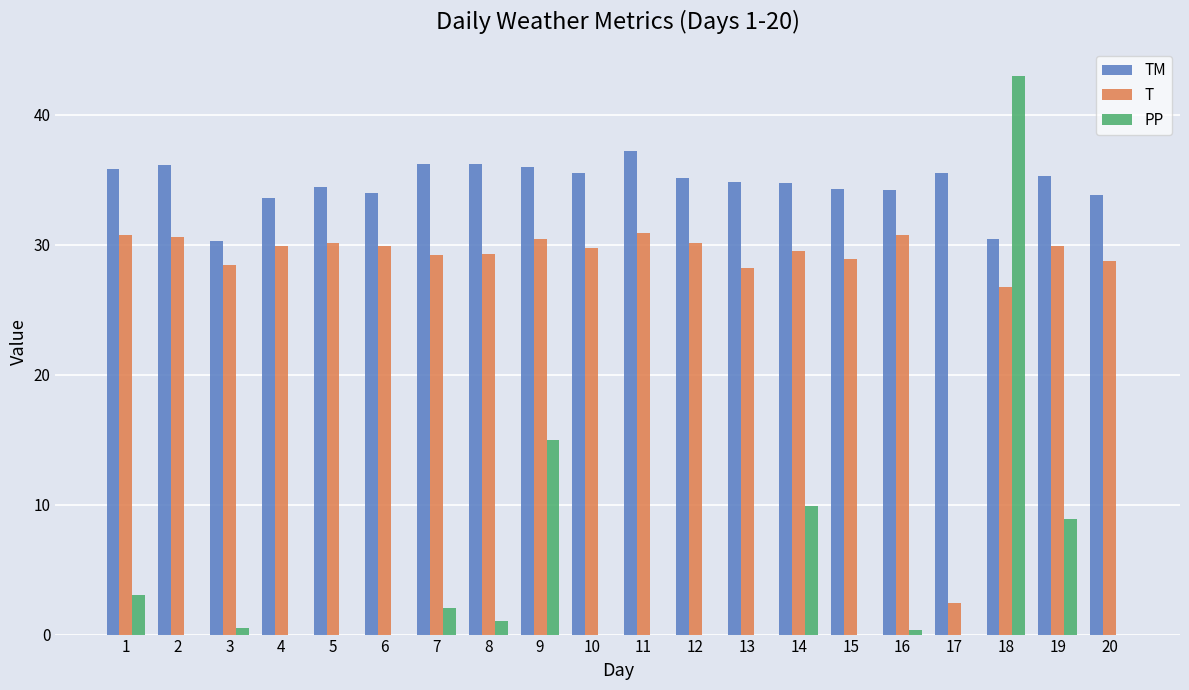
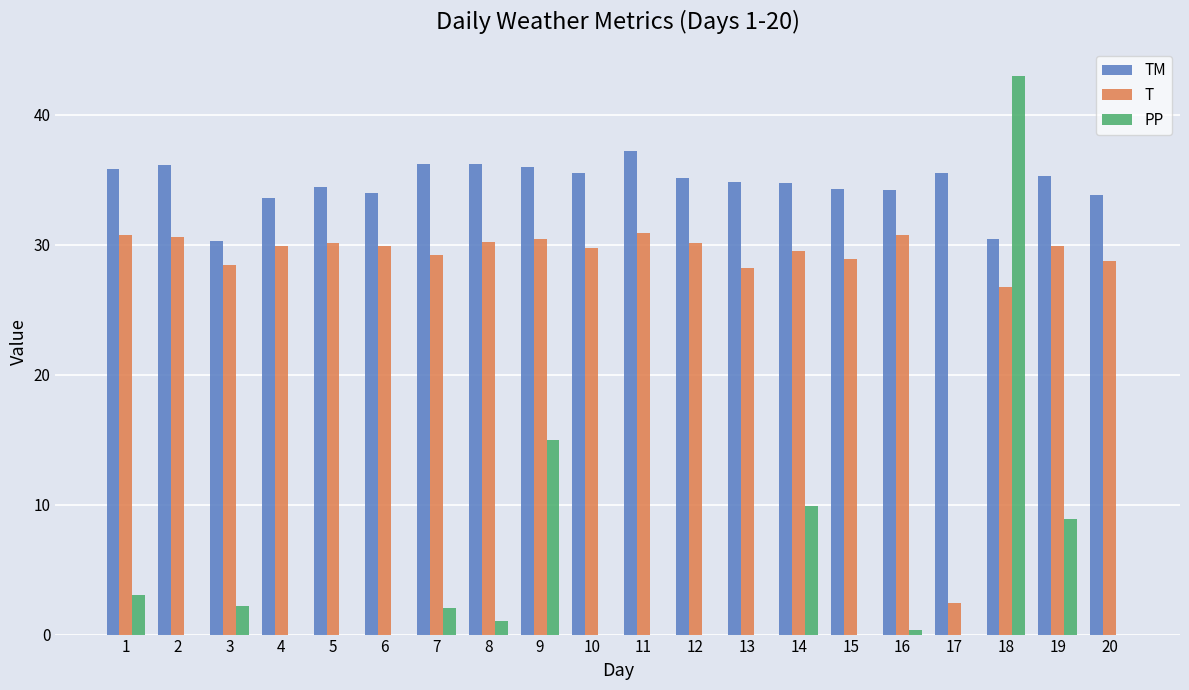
PP, 3: 0.5 -> 2.2
T, 8: 29.3 -> 30.2
